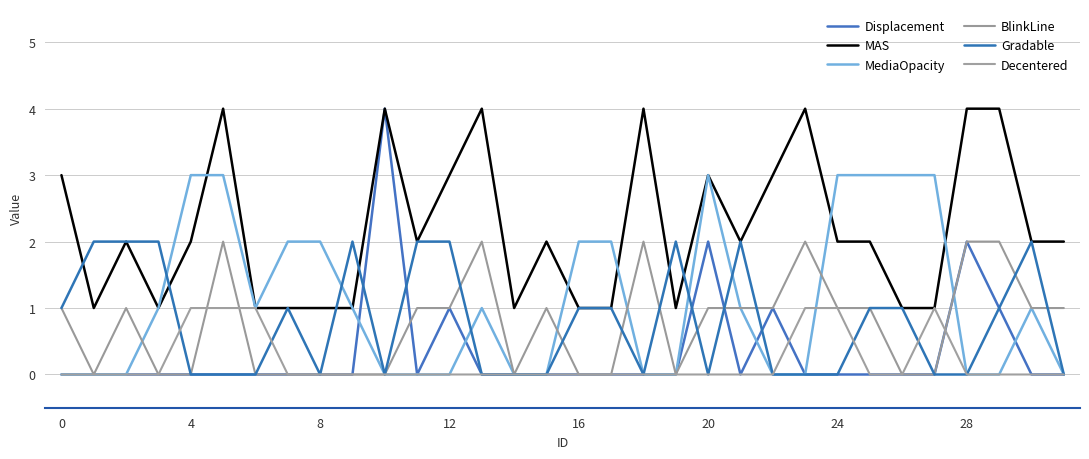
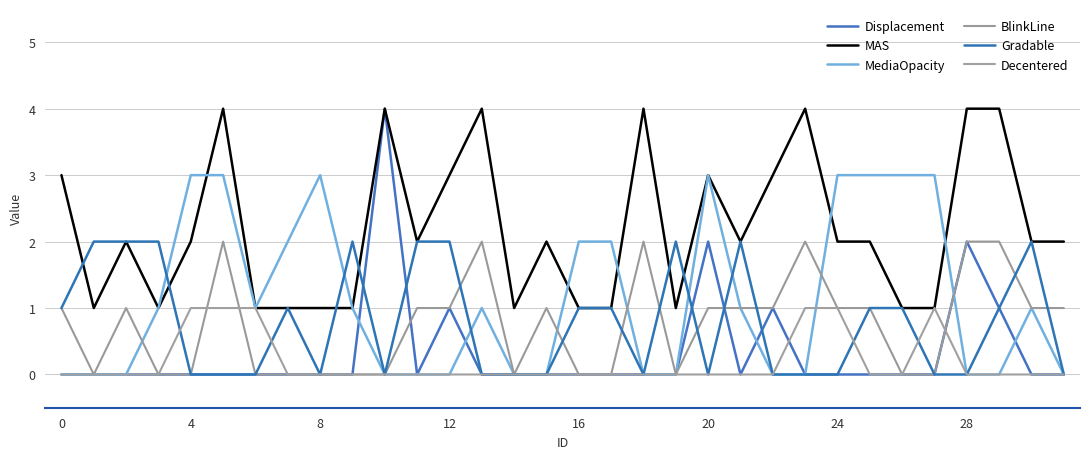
MediaOpacity, 8: 2 -> 3
